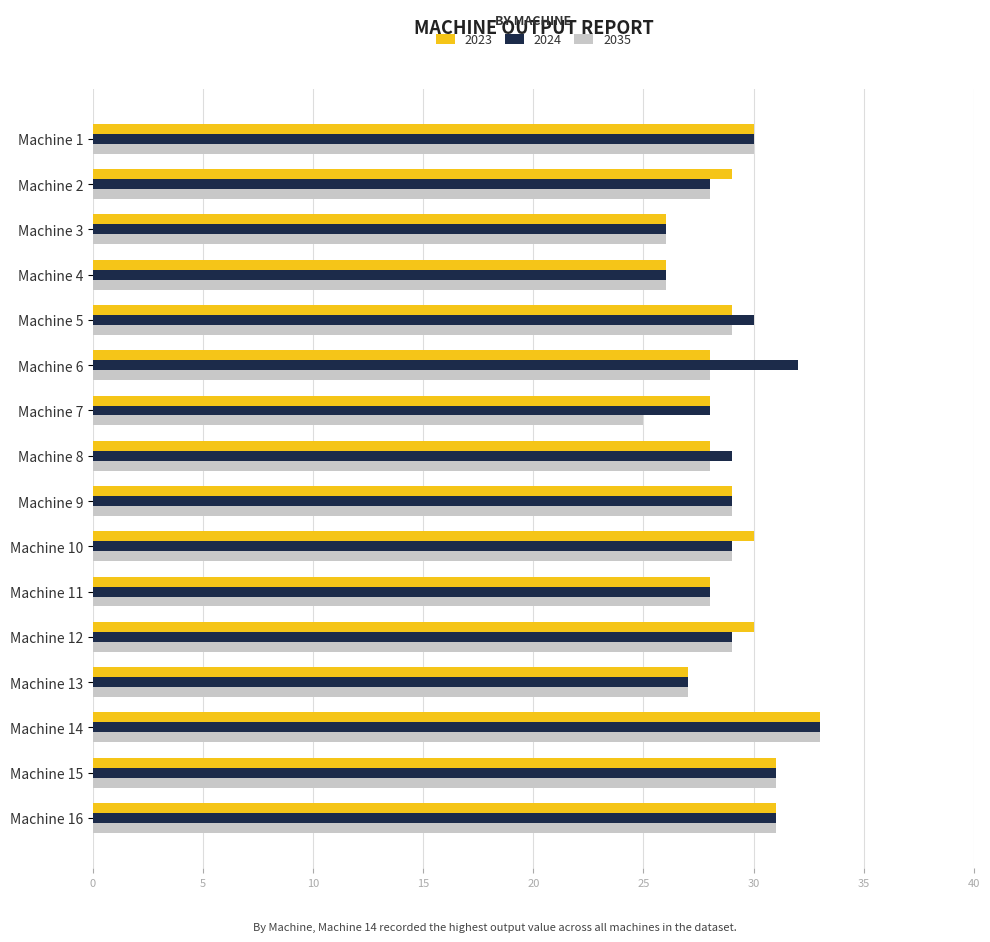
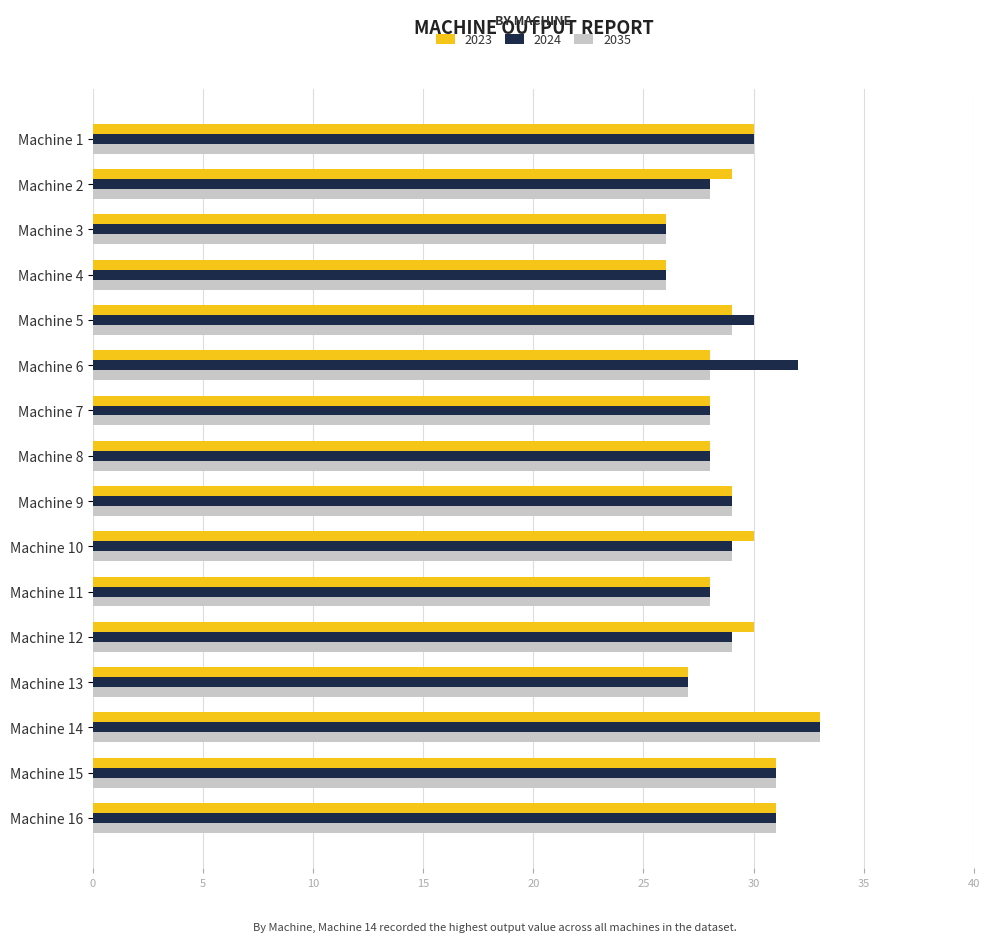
2035, Machine 7: 25 -> 28
2024, Machine 8: 29 -> 28
